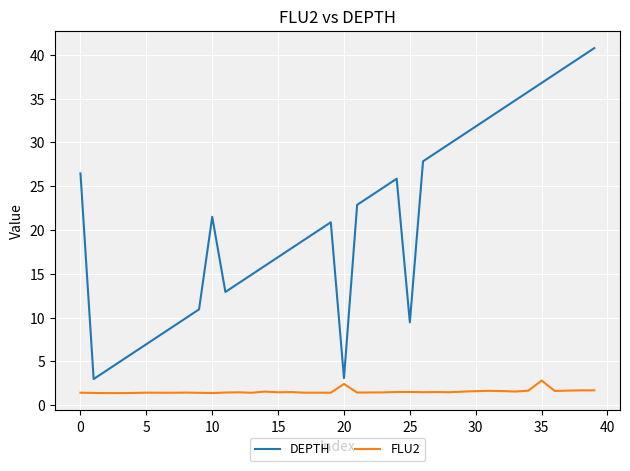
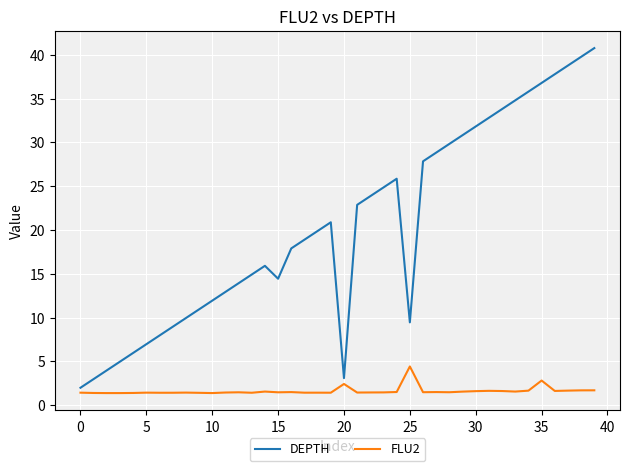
DEPTH, 0: 26 -> 2
DEPTH, 10: 22 -> 12
DEPTH, 15: 17 -> 14
FLU2, 25: 2 -> 4
